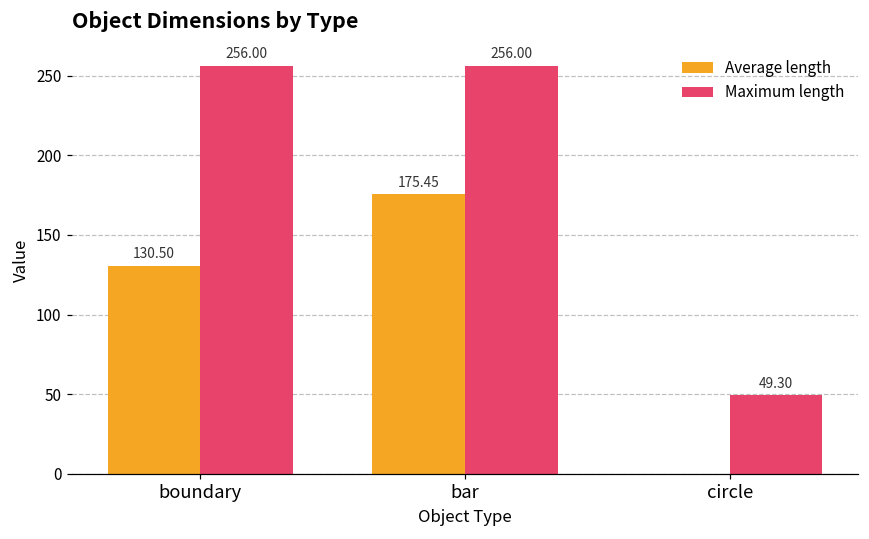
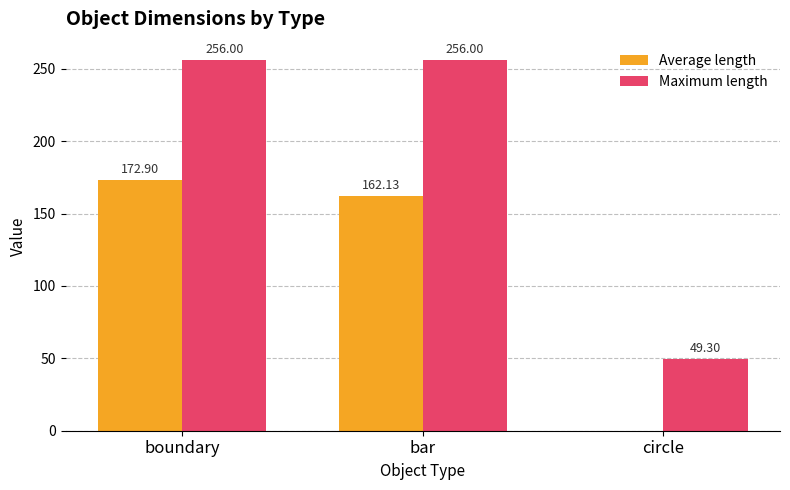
Average length, boundary: 130.50 -> 172.90
Average length, bar: 175.45 -> 162.13
